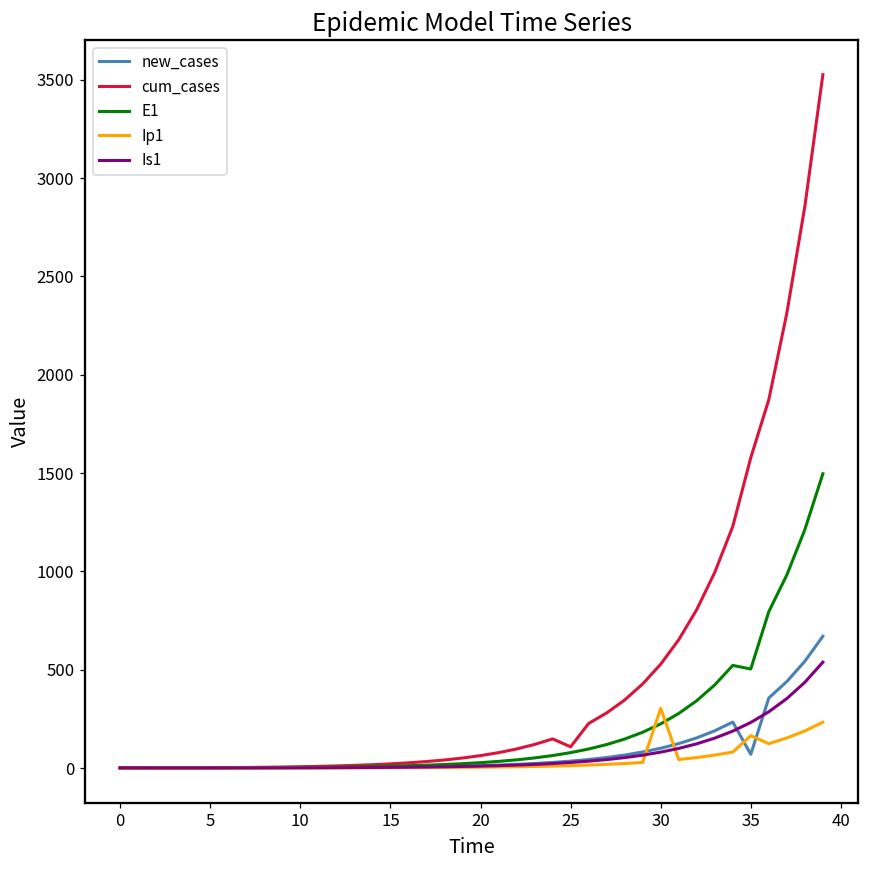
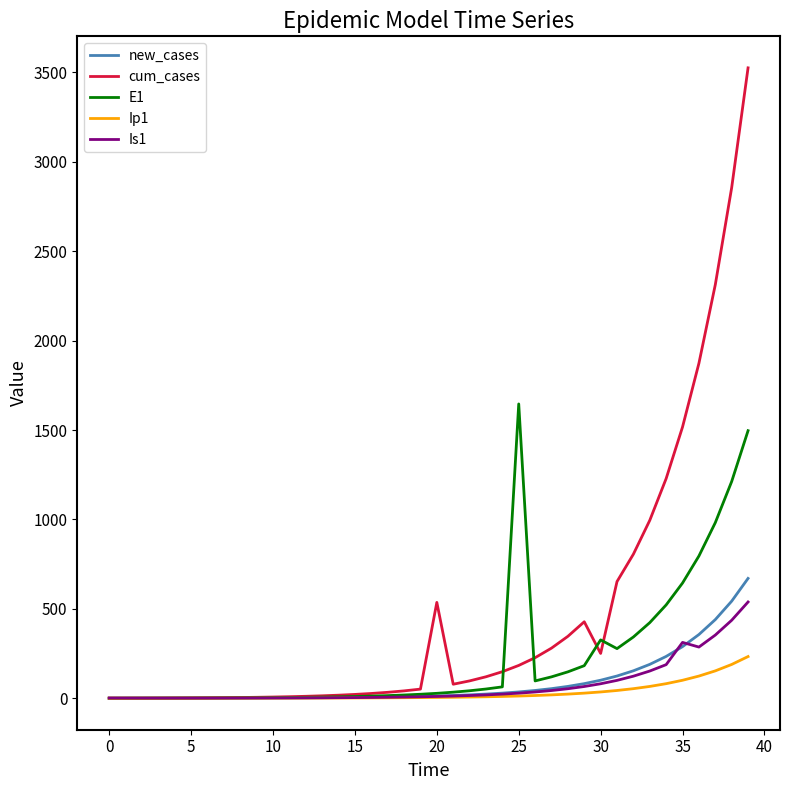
cum_cases, 20: 60 -> 540
cum_cases, 25: 110 -> 180
E1, 25: 80 -> 1650
cum_cases, 30: 530 -> 250
E1, 30: 220 -> 330
Ip1, 30: 300 -> 30
new_cases, 35: 70 -> 290
cum_cases, 35: 1580 -> 1520
E1, 35: 500 -> 640
Ip1, 35: 160 -> 100
Is1, 35: 230 -> 310
